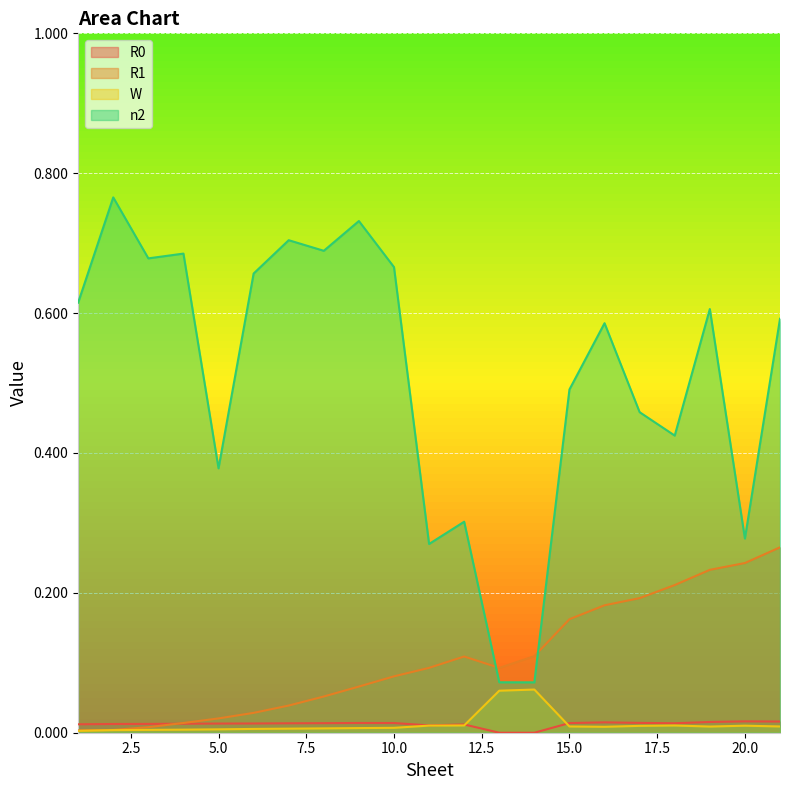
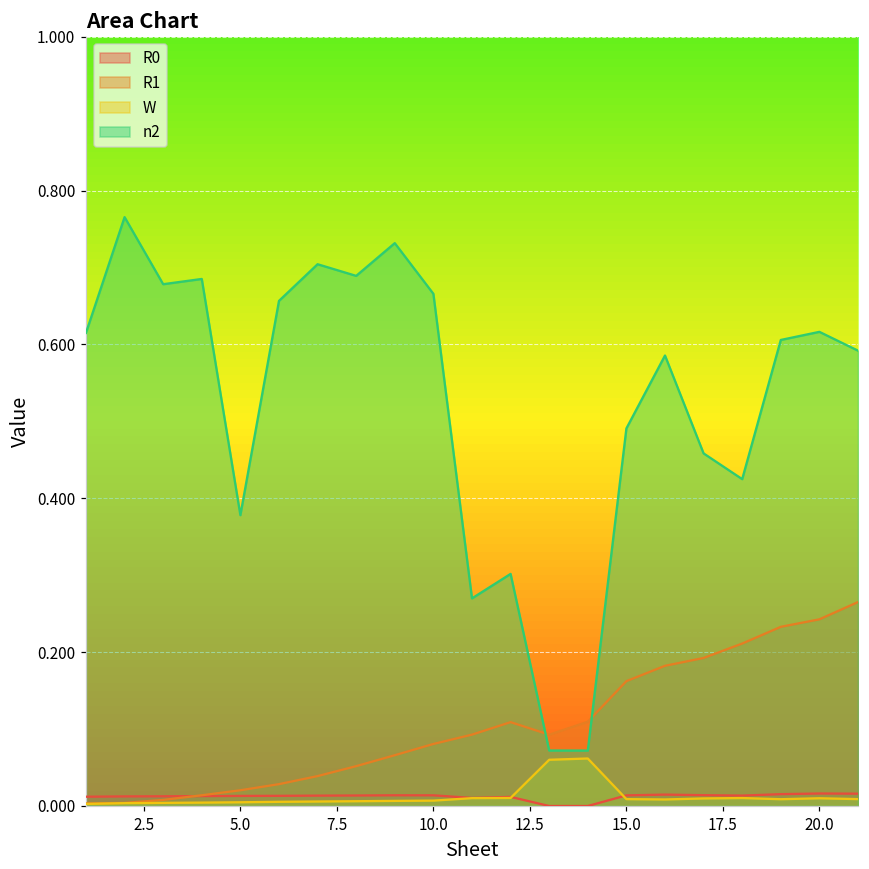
n2, 20.0: 0.28 -> 0.62
